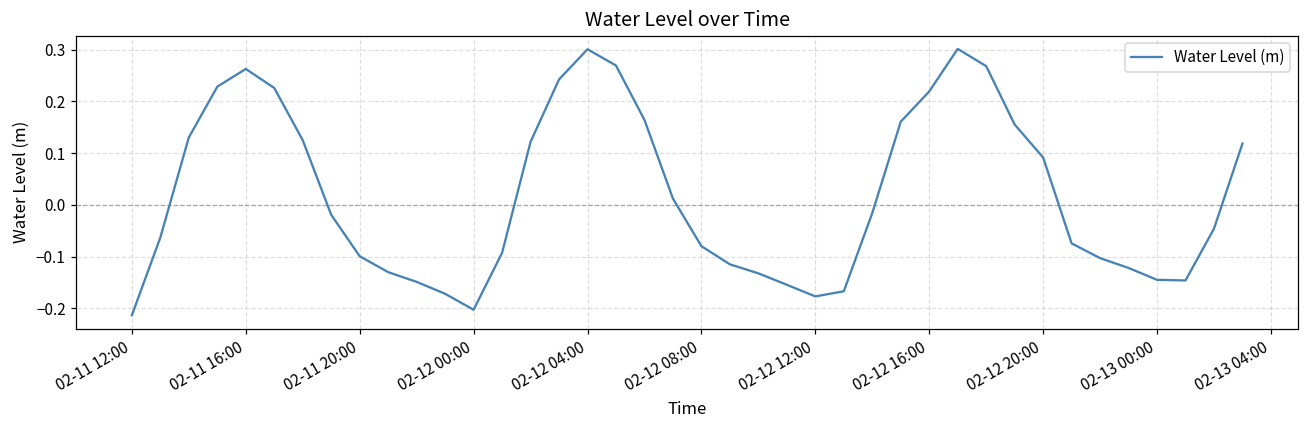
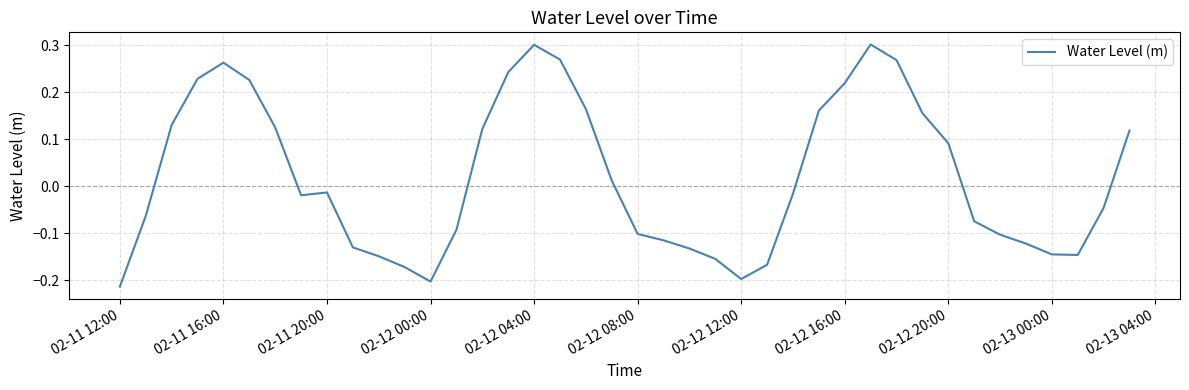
02-11 20:00: -0.10 -> -0.01
02-12 08:00: -0.08 -> -0.10
02-12 12:00: -0.18 -> -0.20
